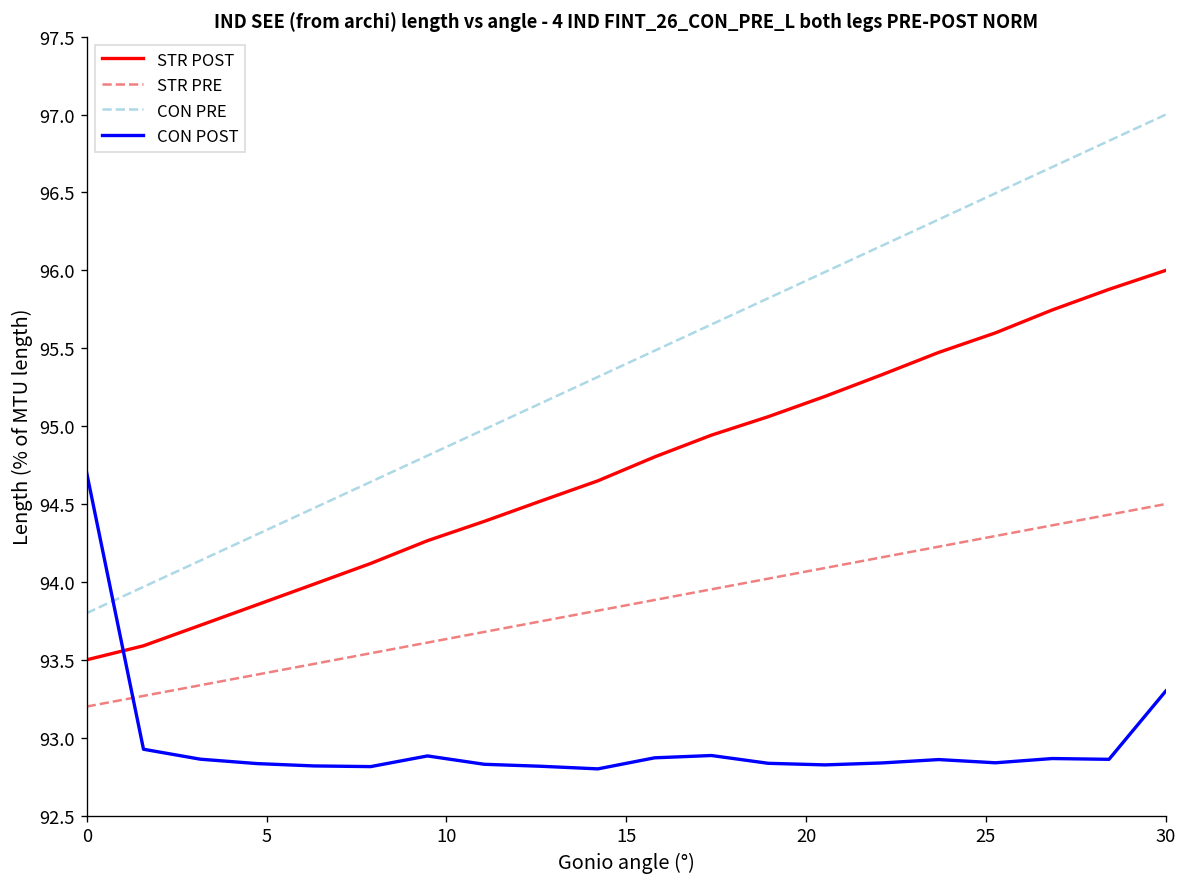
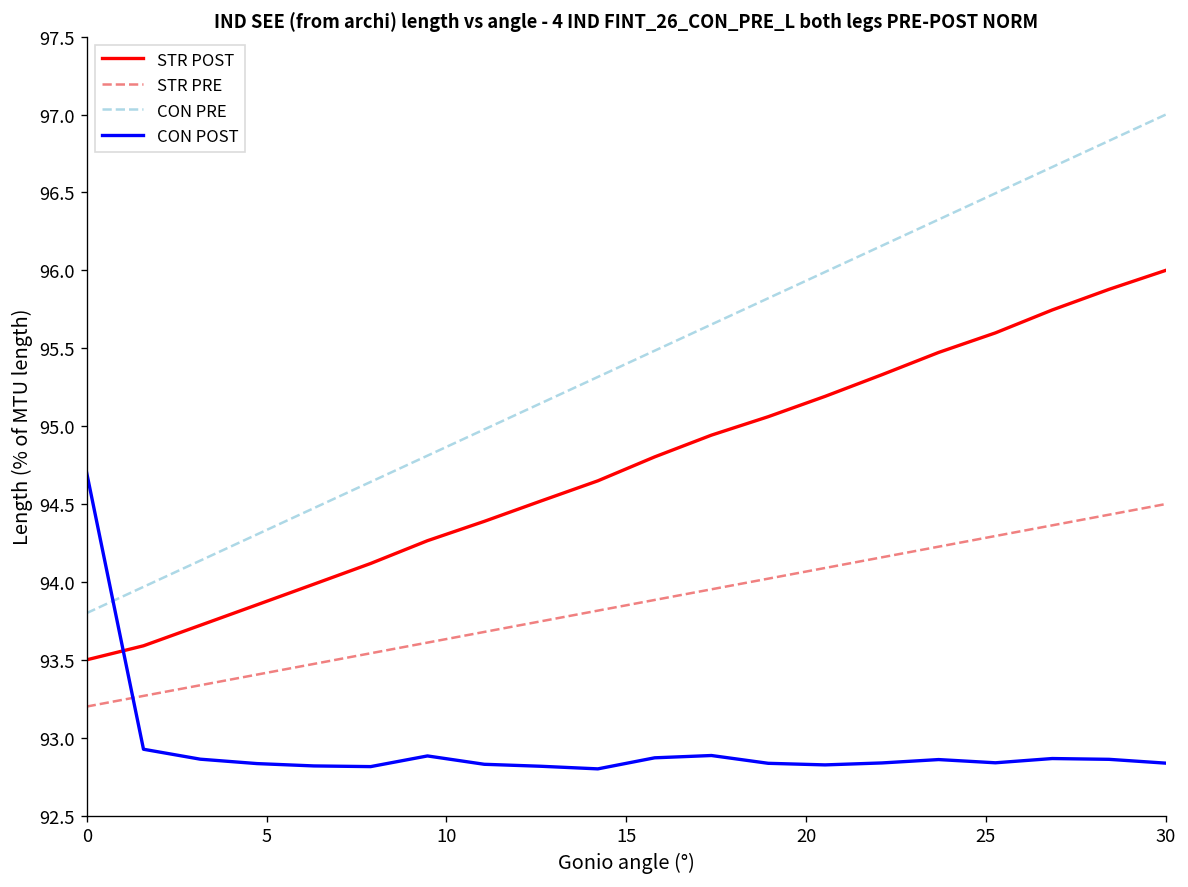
CON POST, 30: 93.30 -> 92.84
